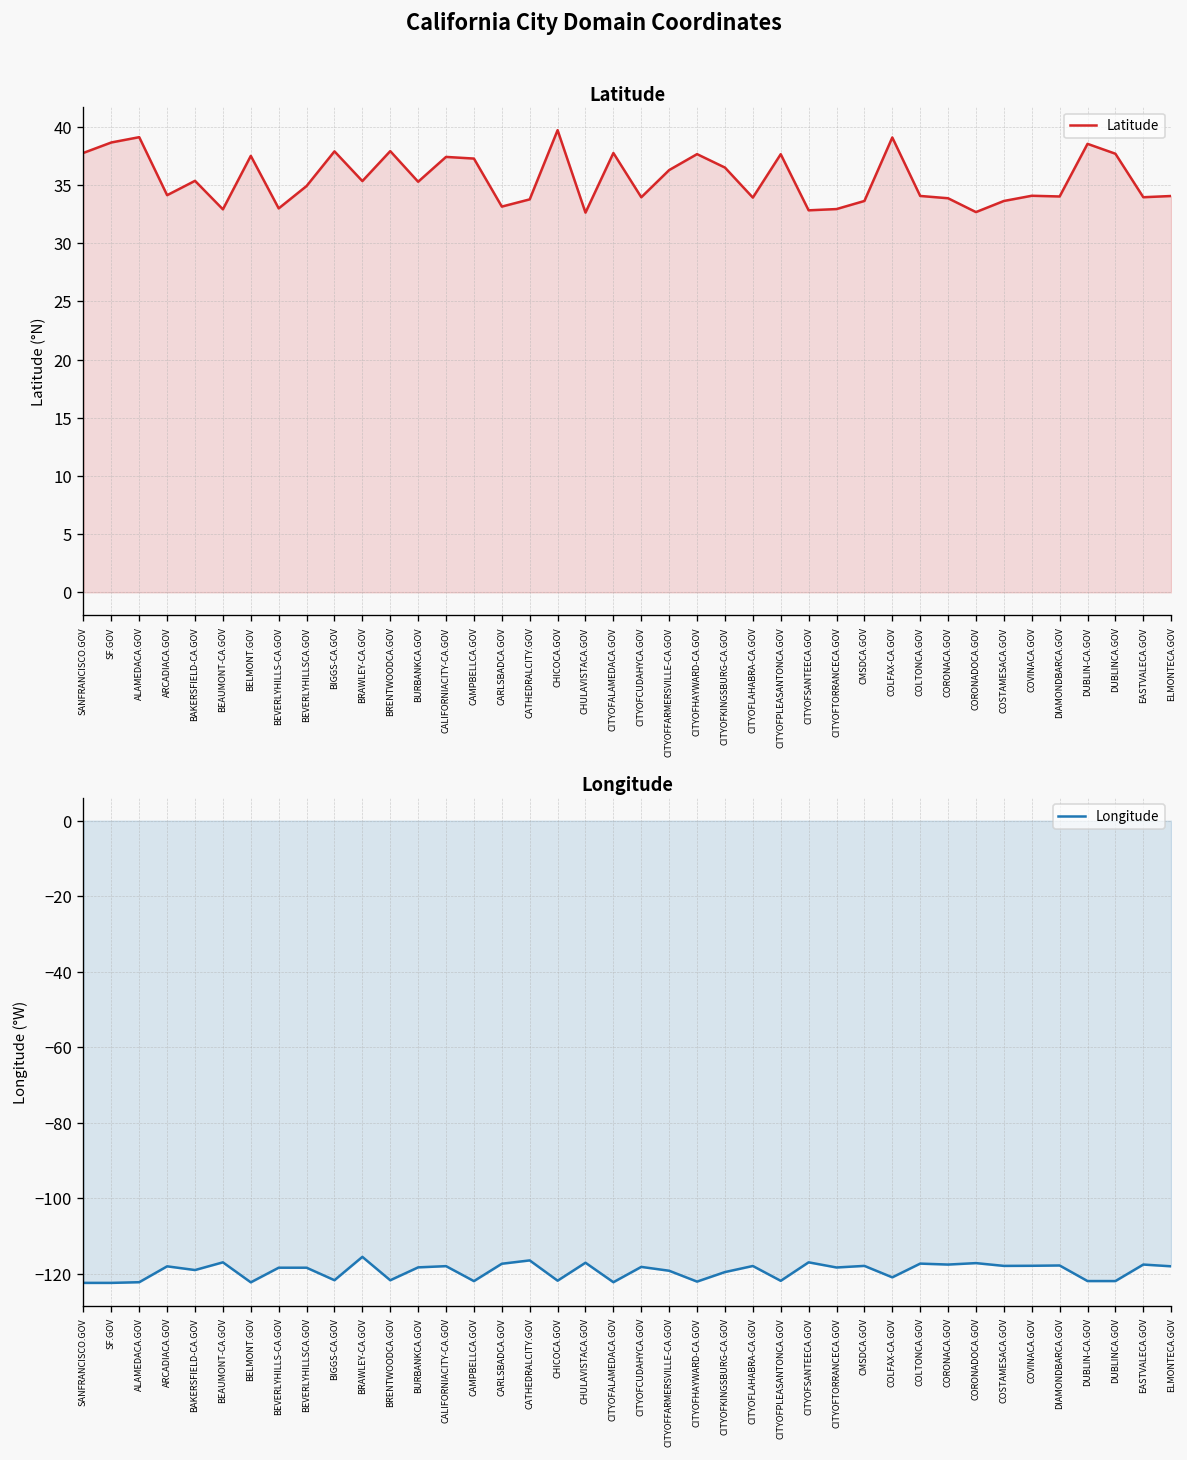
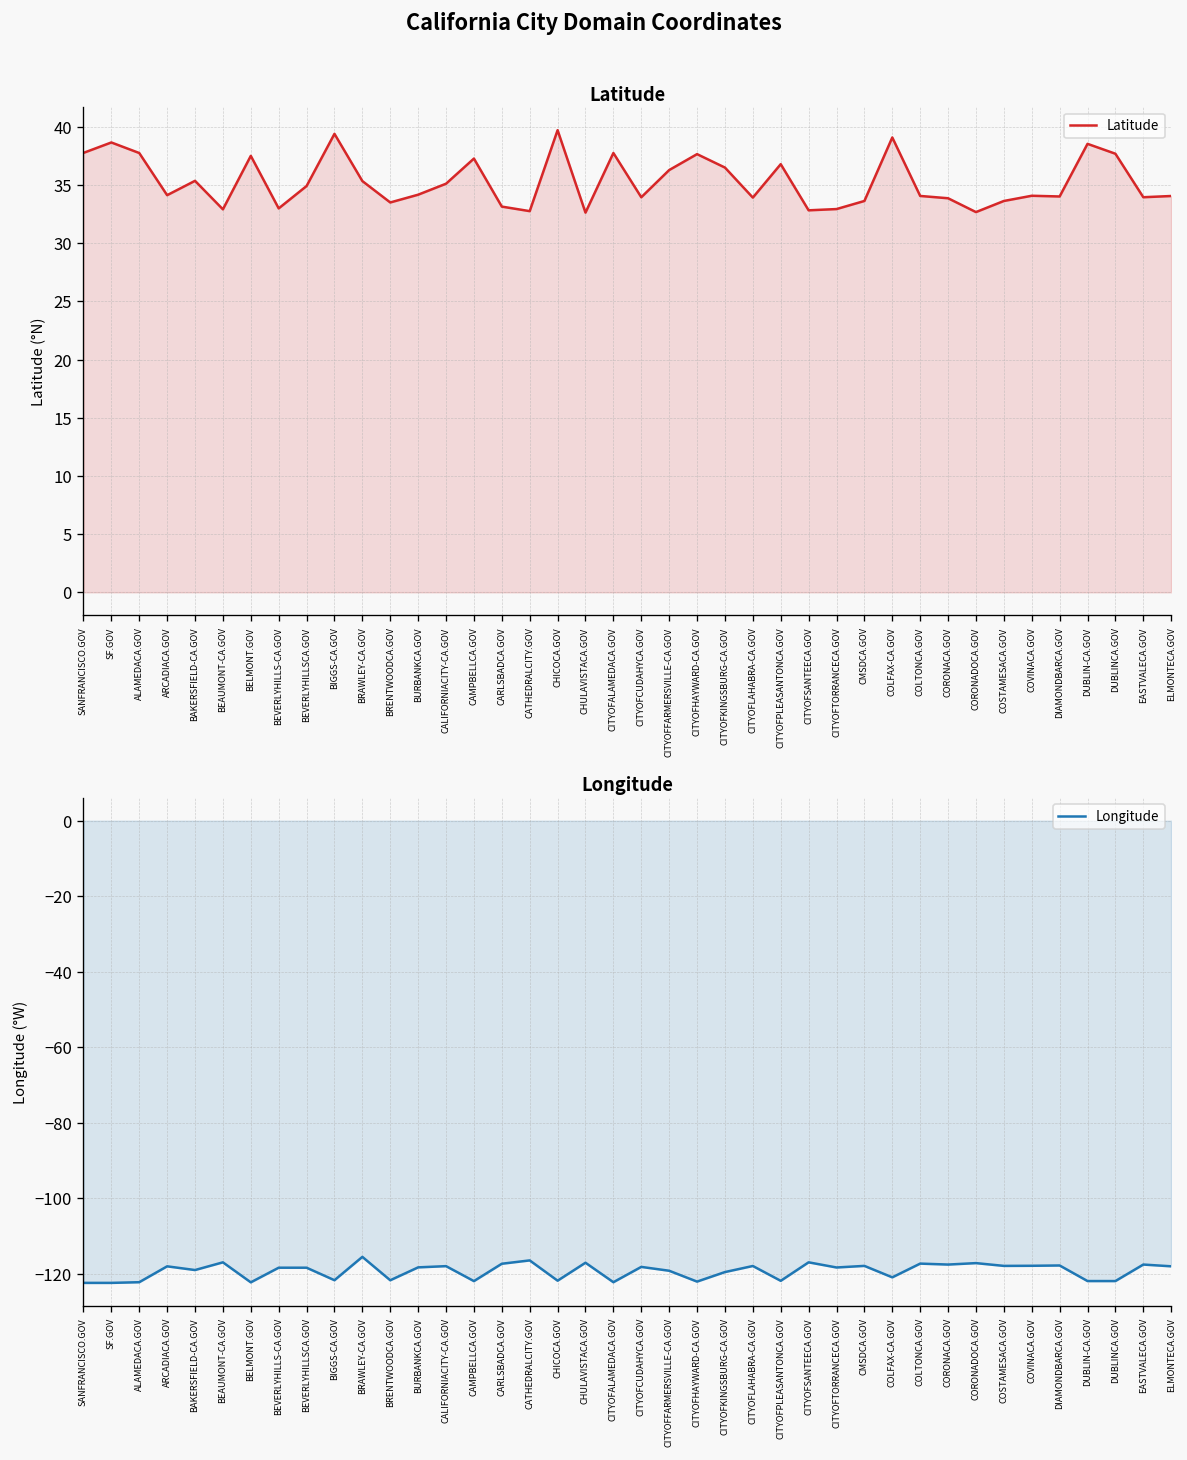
Latitude, ALAMEDACA.GOV: 39 -> 38
Latitude, BIGGS-CA.GOV: 38 -> 39
Latitude, BRENTWOODCA.GOV: 38 -> 34
Latitude, BURBANKCA.GOV: 35 -> 34
Latitude, CALIFORNIACITY-CA.GOV: 37 -> 35
Latitude, CATHEDRALCITY.GOV: 34 -> 33
Latitude, CITYOFPLEASANTONCA.GOV: 38 -> 37
